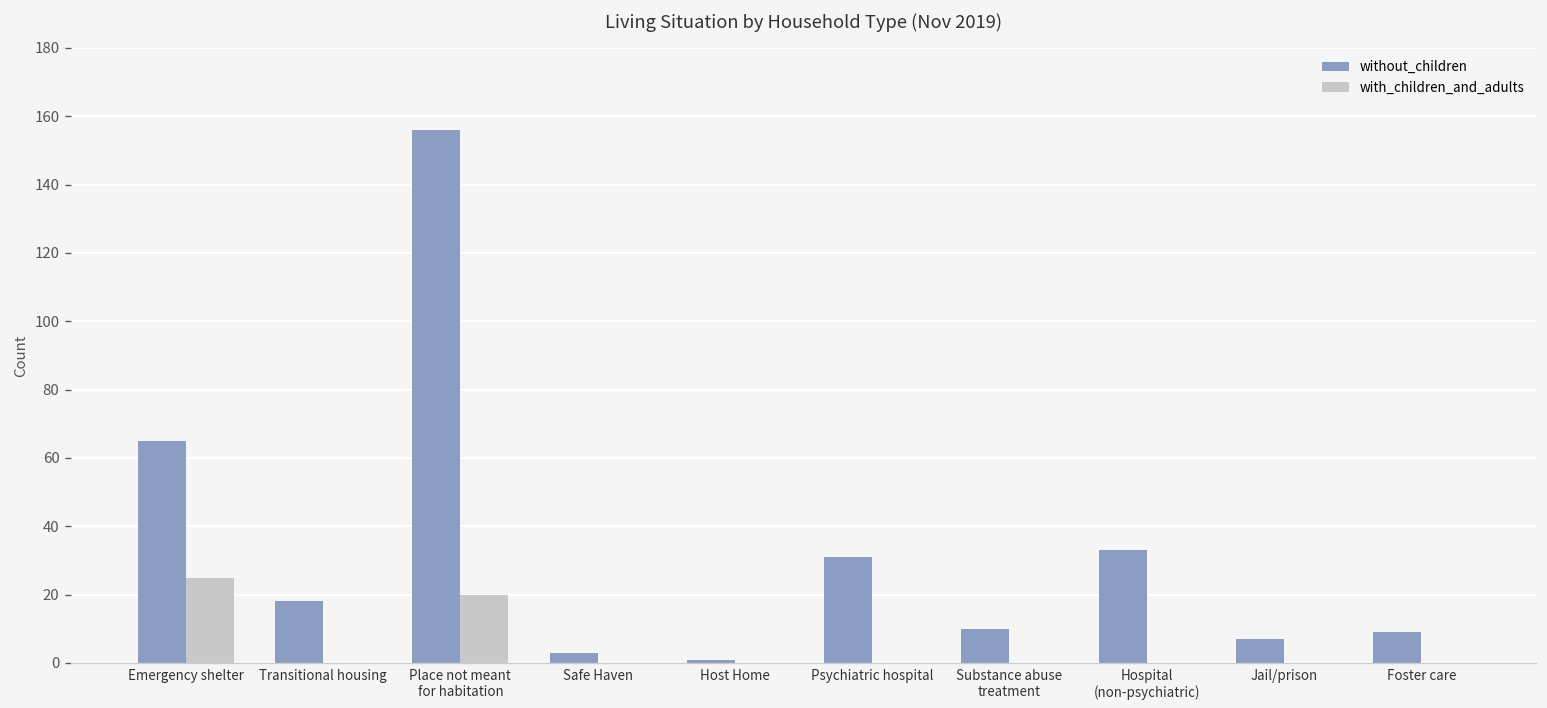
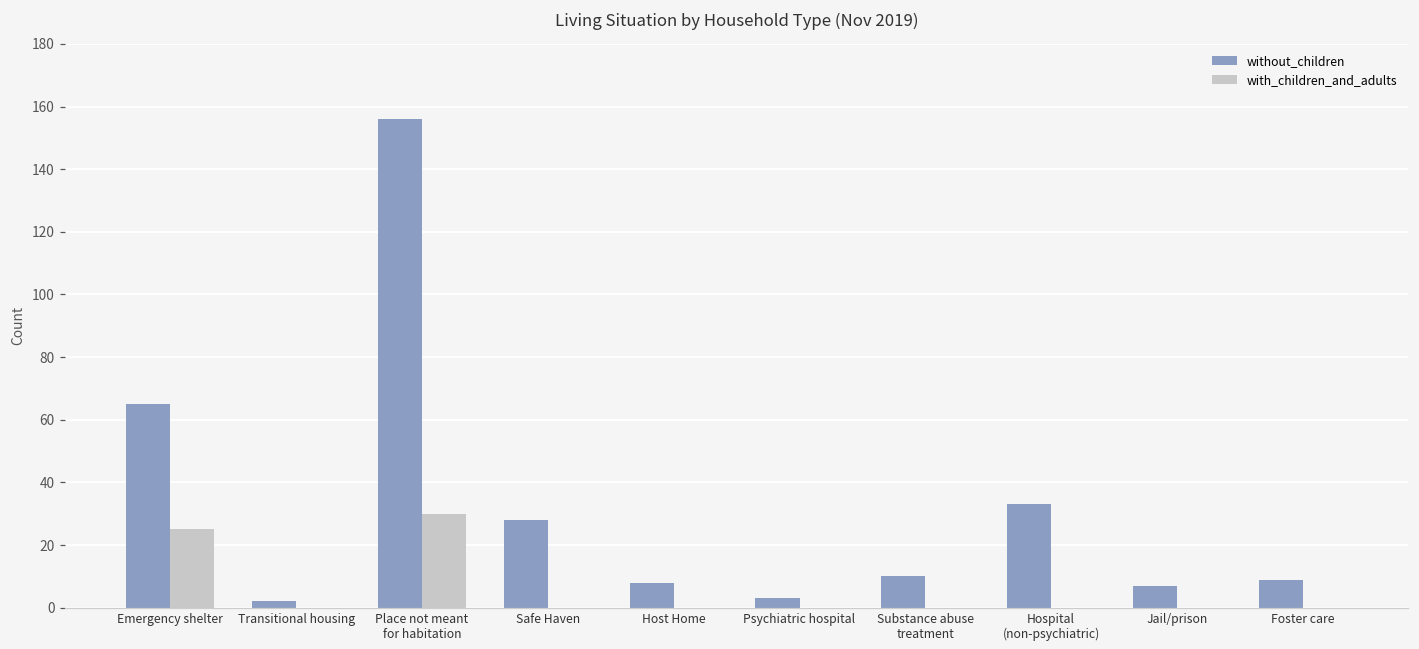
without_children, Transitional housing: 18 -> 2
with_children_and_adults, Place not meant for habitation: 20 -> 30
without_children, Safe Haven: 3 -> 28
without_children, Host Home: 1 -> 8
without_children, Psychiatric hospital: 31 -> 3
